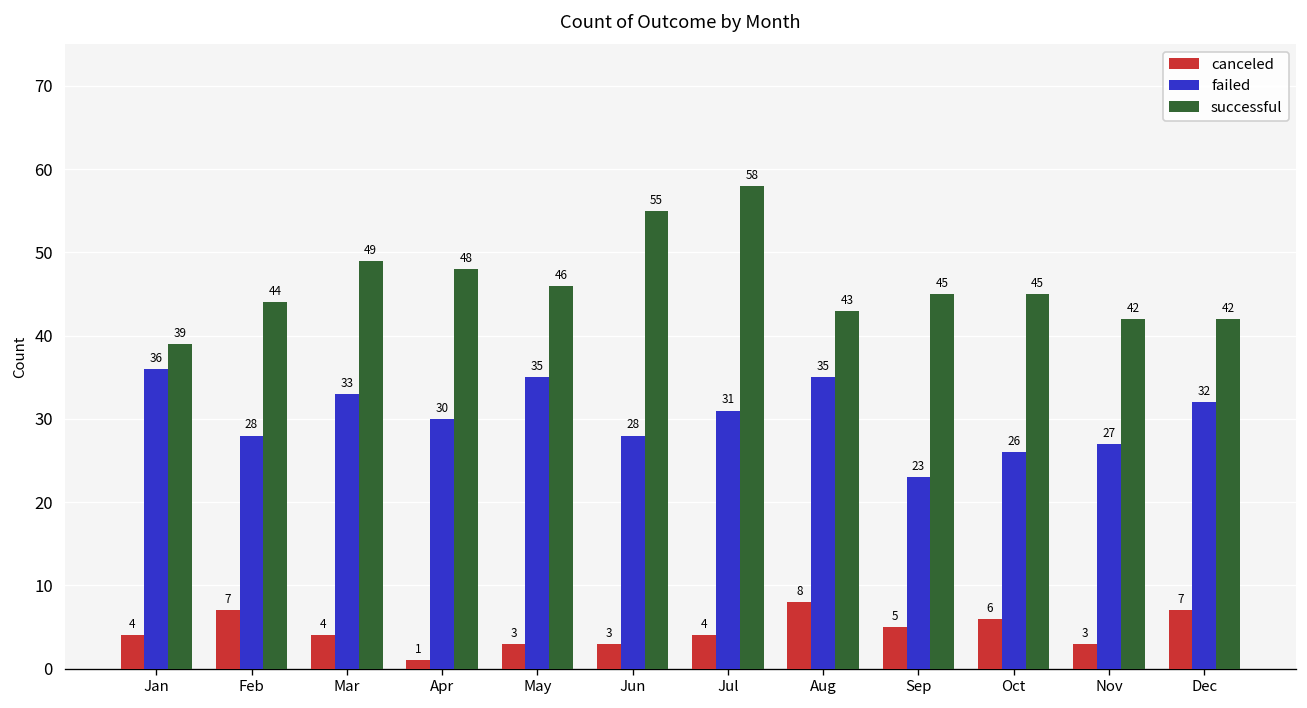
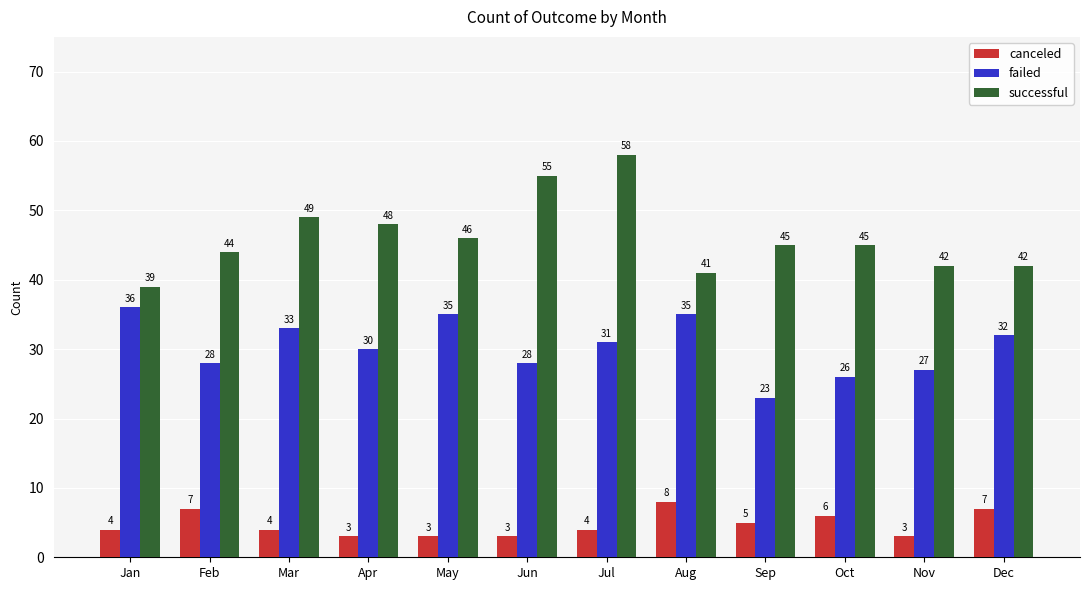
canceled, Apr: 1 -> 3
successful, Aug: 43 -> 41
